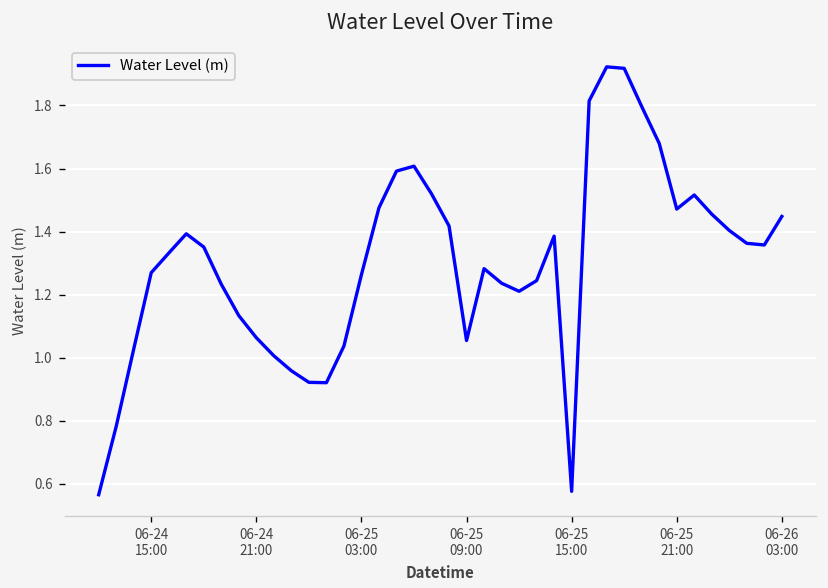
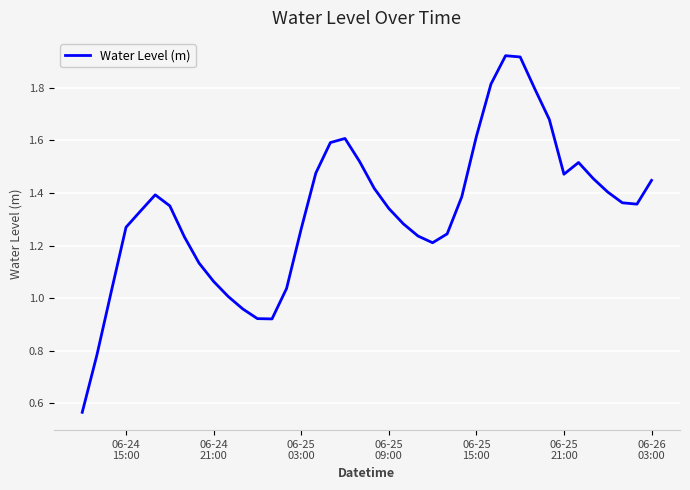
06-25 09:00: 1.05 -> 1.34
06-25 15:00: 0.58 -> 1.61
